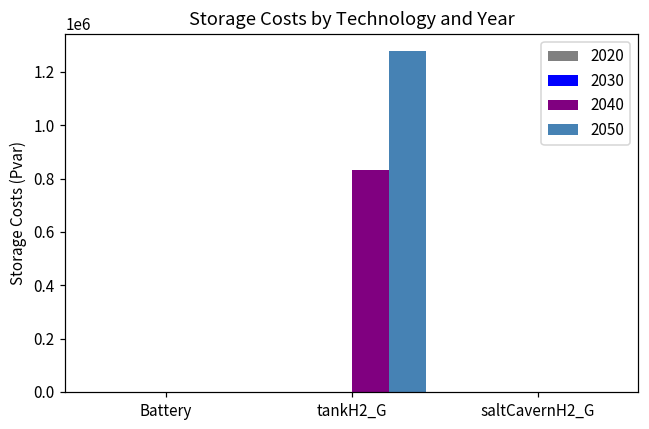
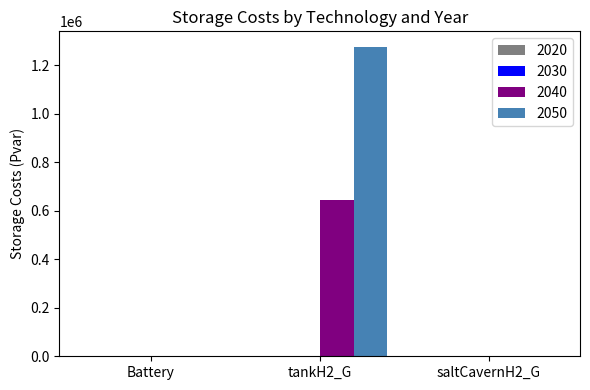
2040, tankH2_G: 830000 -> 650000
